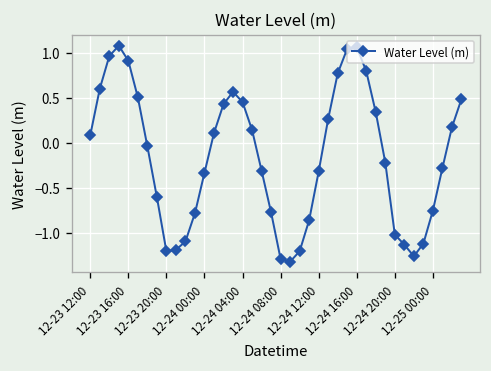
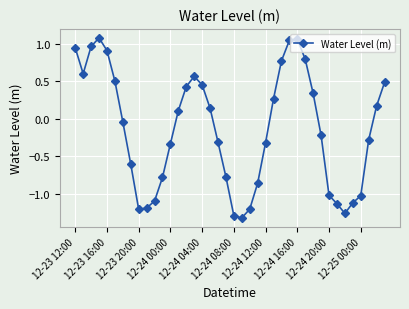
12-23 12:00: 0.1 -> 0.9
12-25 00:00: -0.8 -> -1.0
